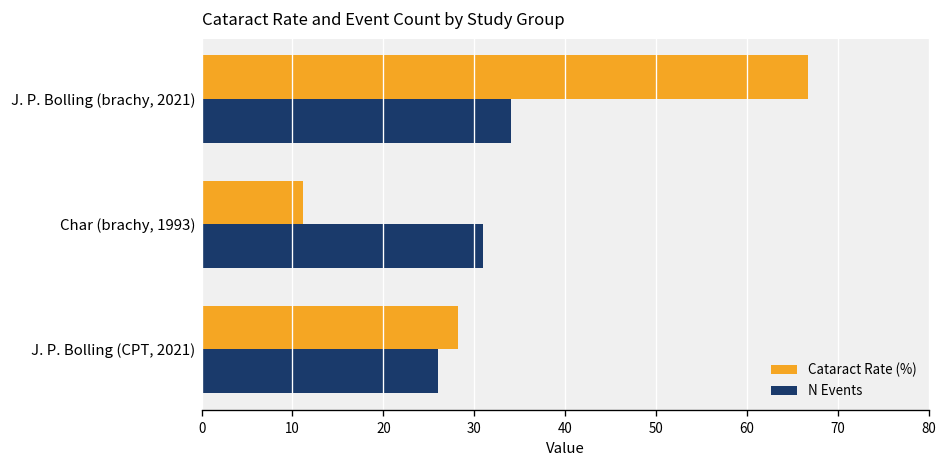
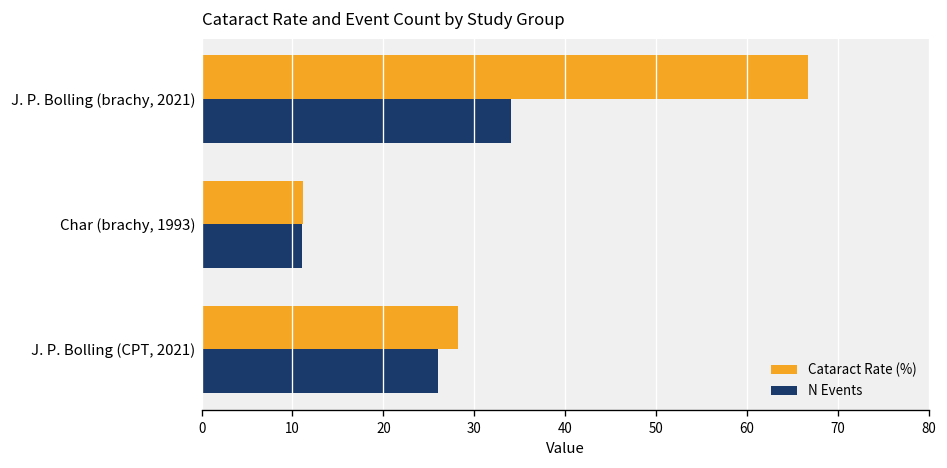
N Events, Char (brachy, 1993): 31 -> 11
